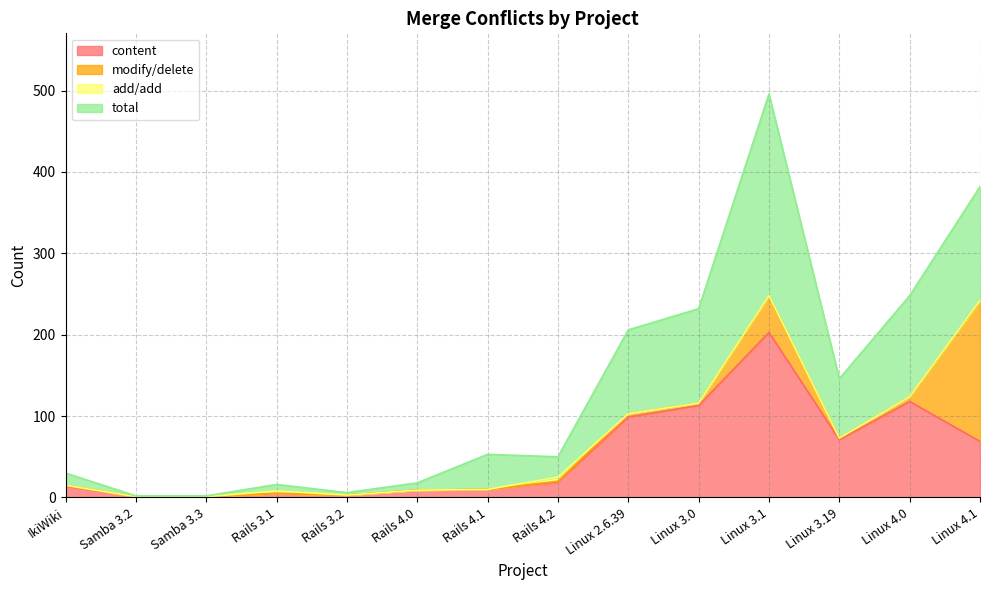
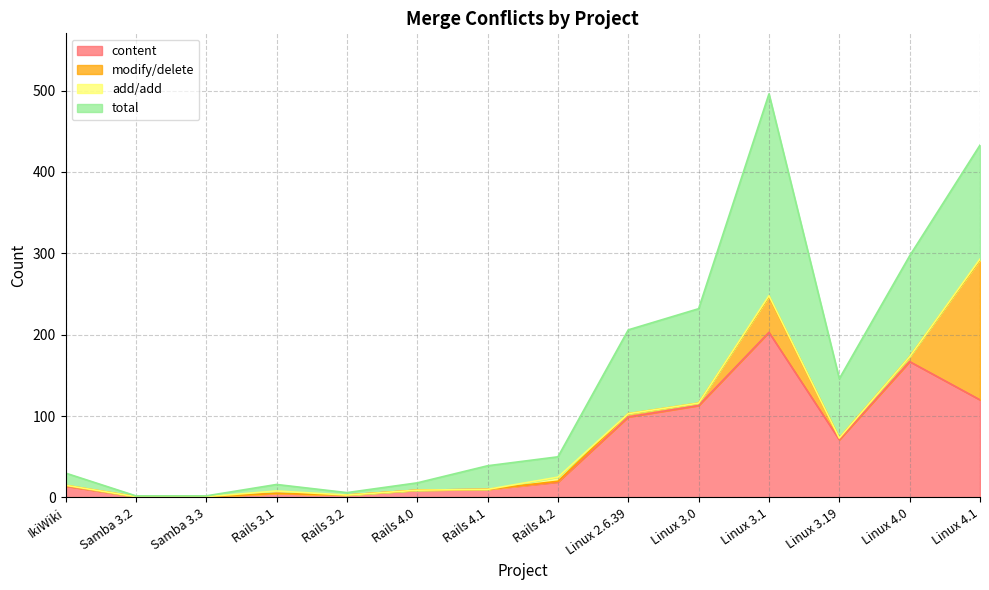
total, Rails 4.1: 40 -> 30
content, Linux 4.0: 120 -> 170
content, Linux 4.1: 70 -> 120
